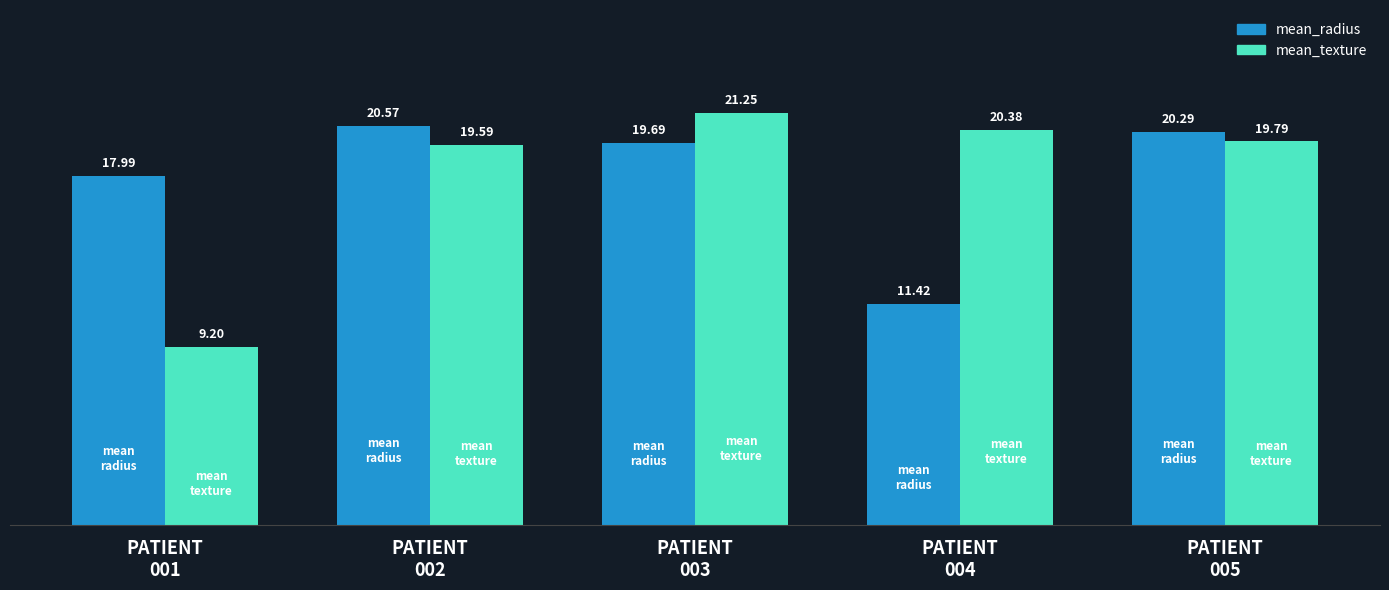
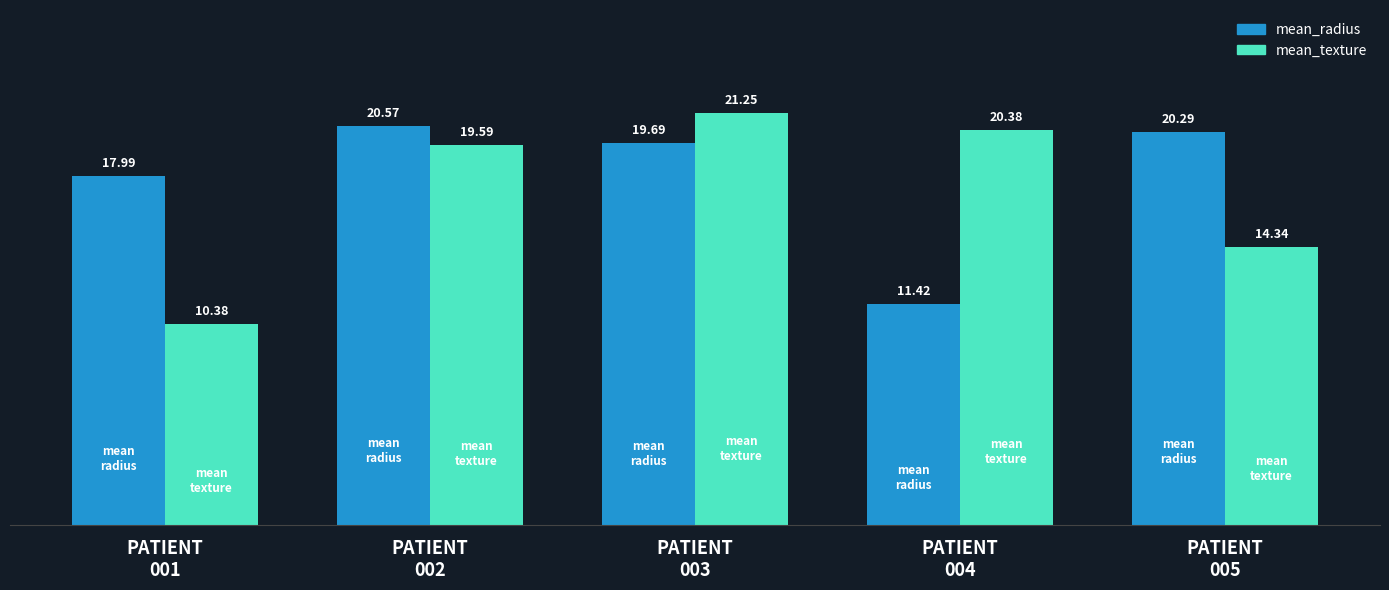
mean_texture, PATIENT 001: 9.20 -> 10.38
mean_texture, PATIENT 005: 19.79 -> 14.34
